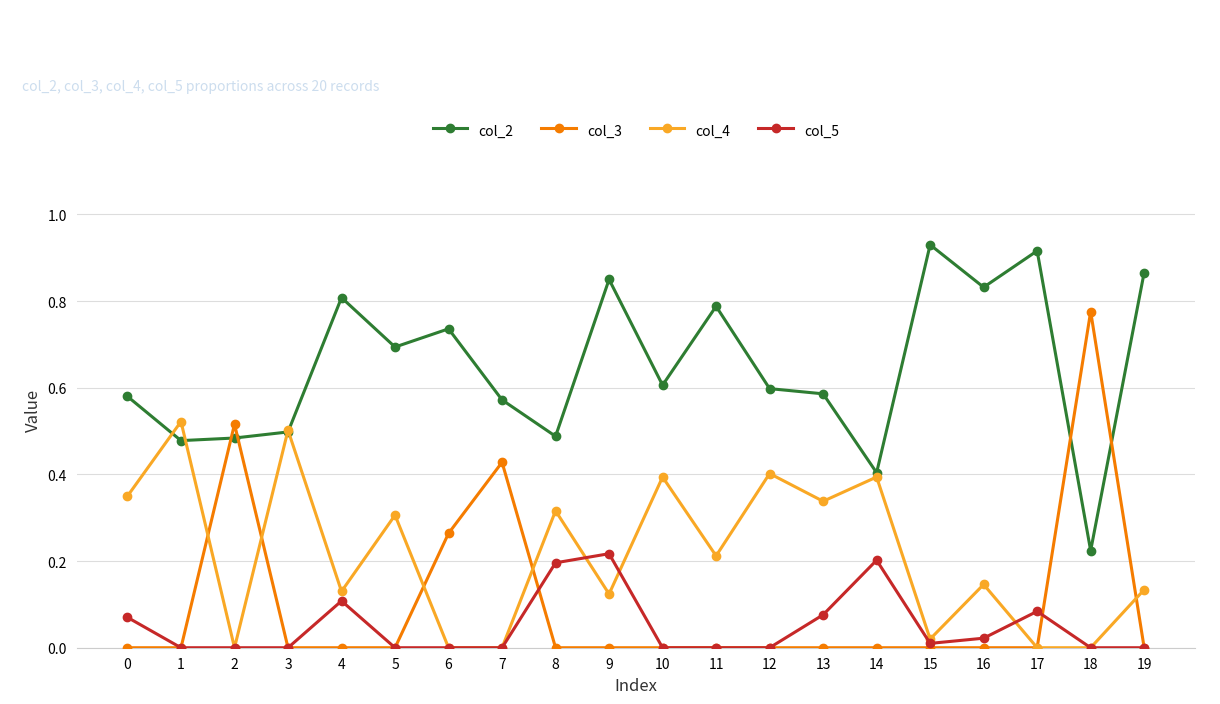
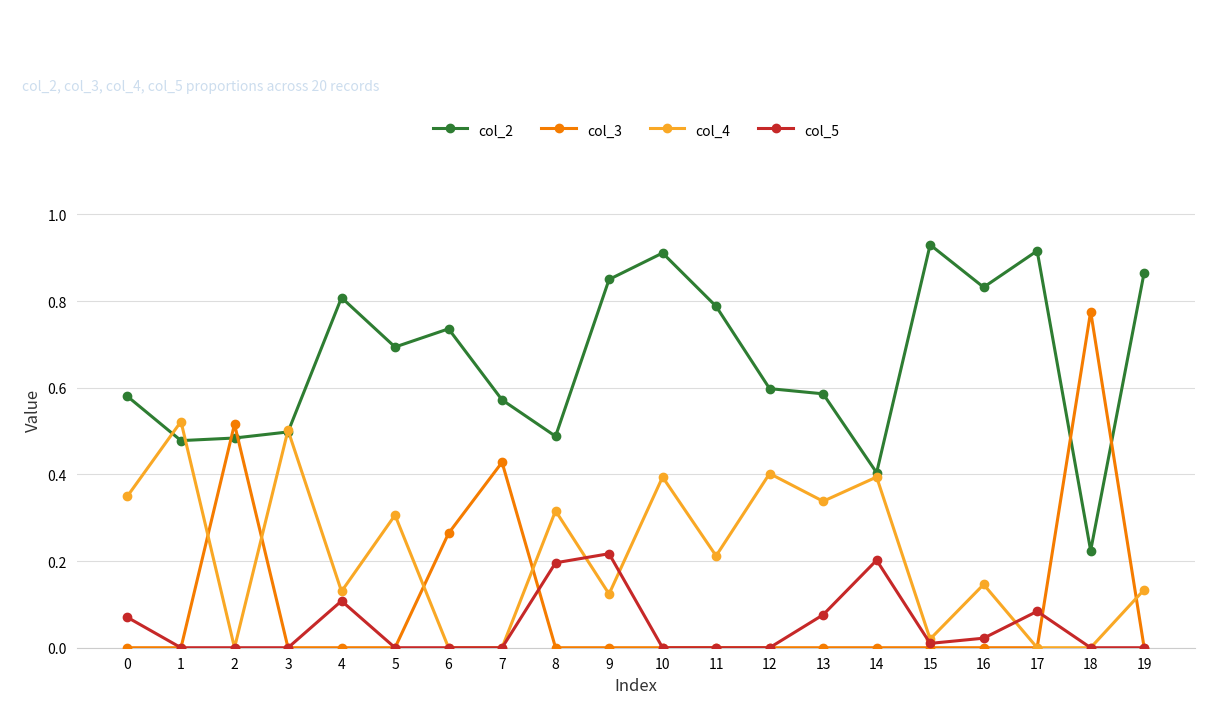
col_2, 10: 0.61 -> 0.91
